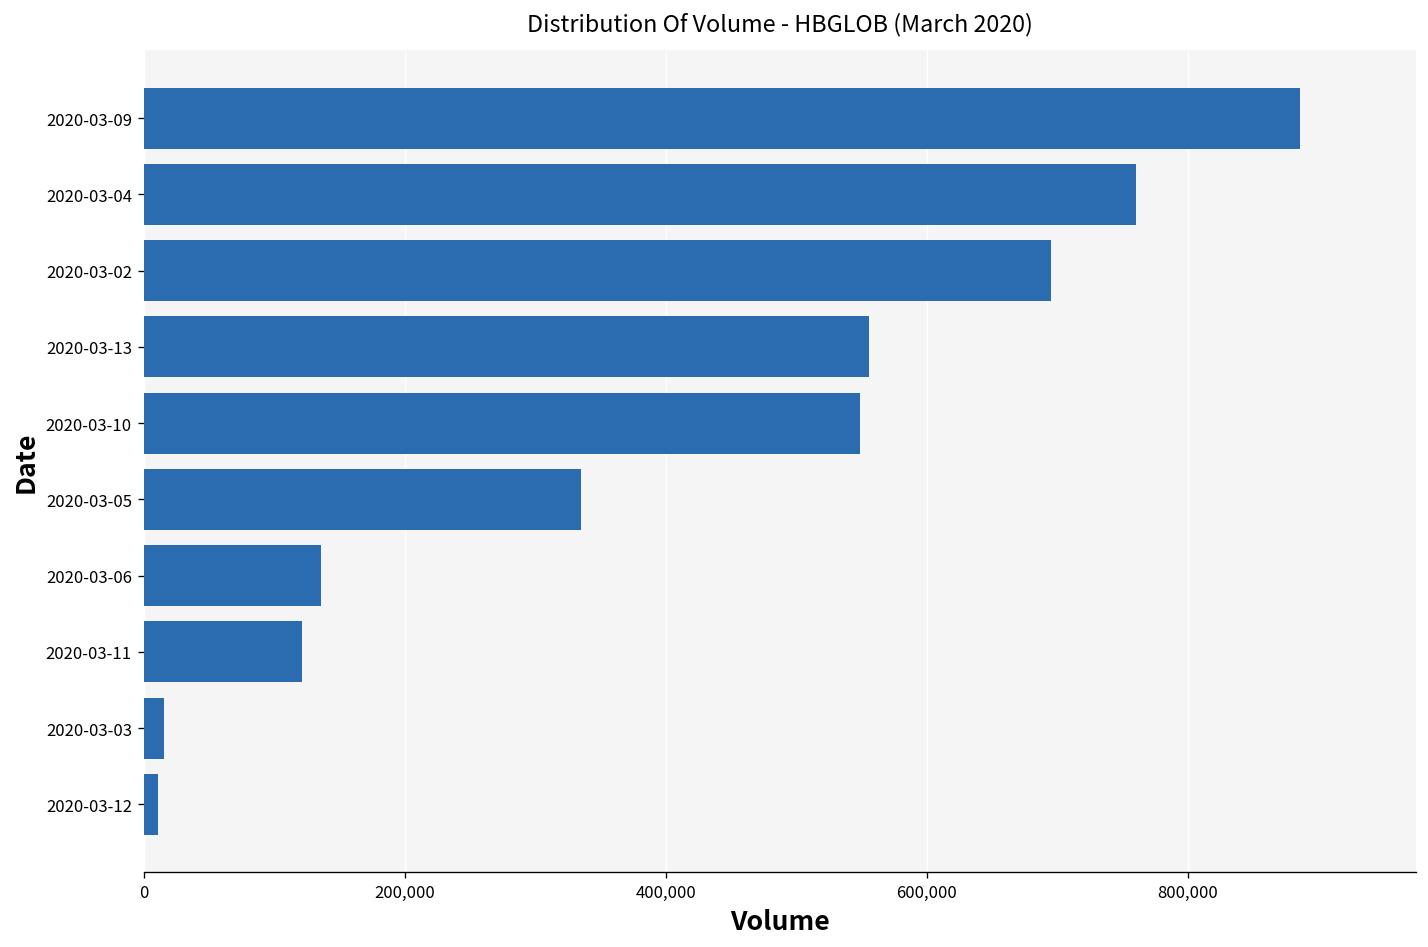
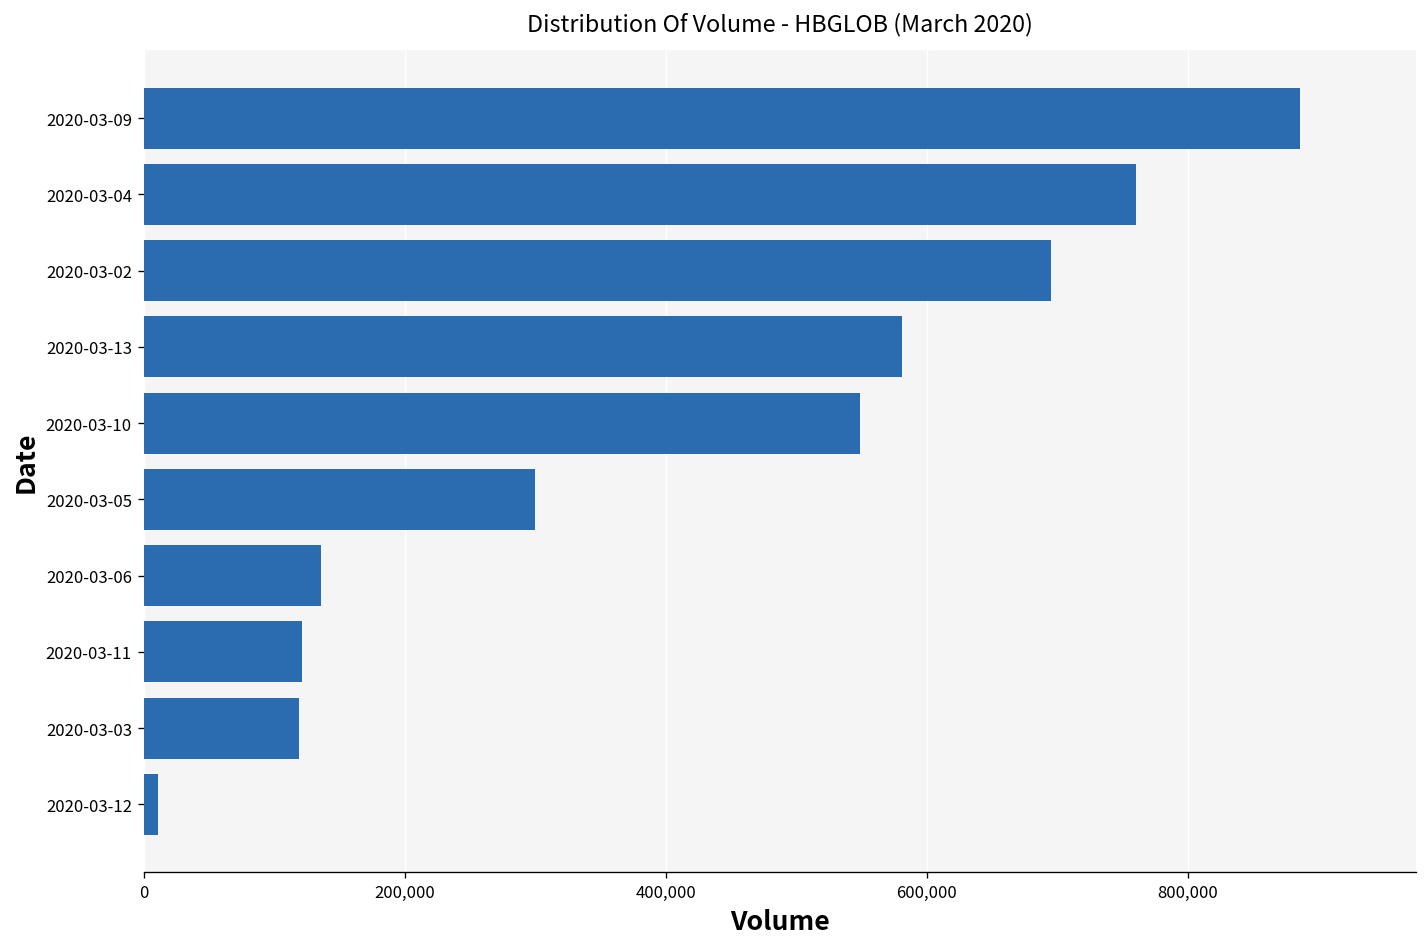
2020-03-13: 556,000 -> 581,000
2020-03-05: 335,000 -> 300,000
2020-03-03: 15,000 -> 119,000
